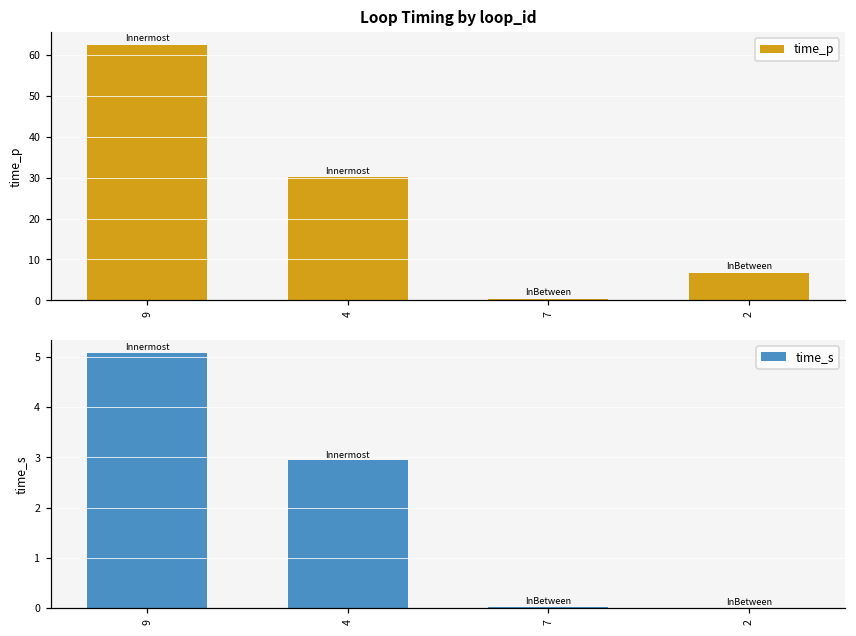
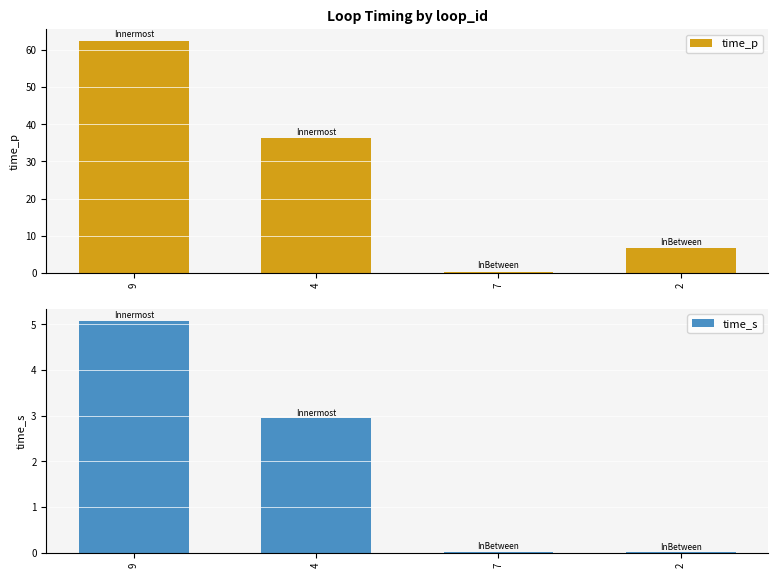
Loop Timing by loop_id, 4: 30 -> 36
